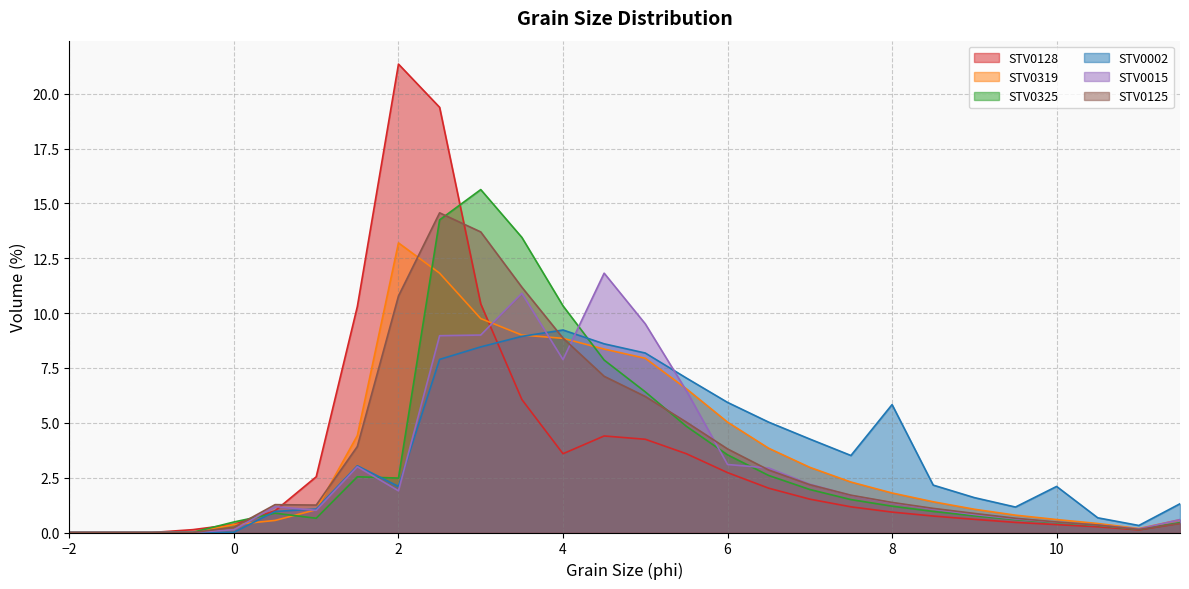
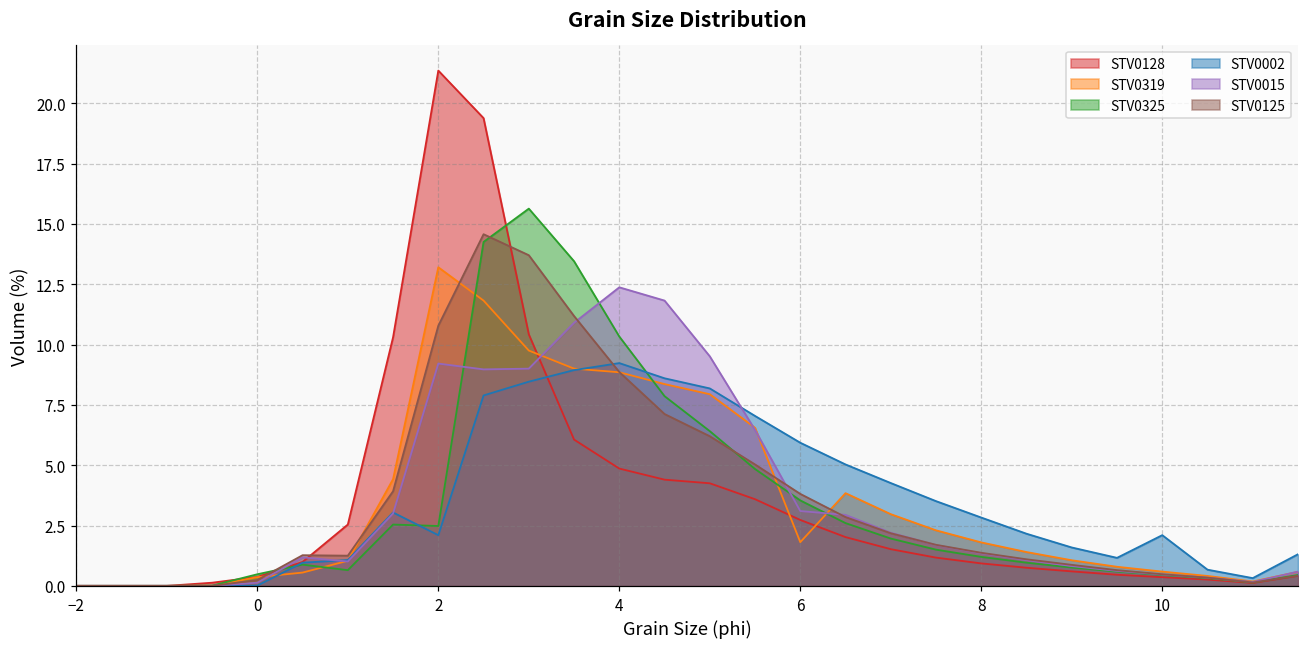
STV0015, 2: 1.9 -> 9.2
STV0128, 4: 3.6 -> 4.9
STV0015, 4: 7.9 -> 12.4
STV0319, 6: 5.0 -> 1.8
STV0002, 8: 5.8 -> 2.8
